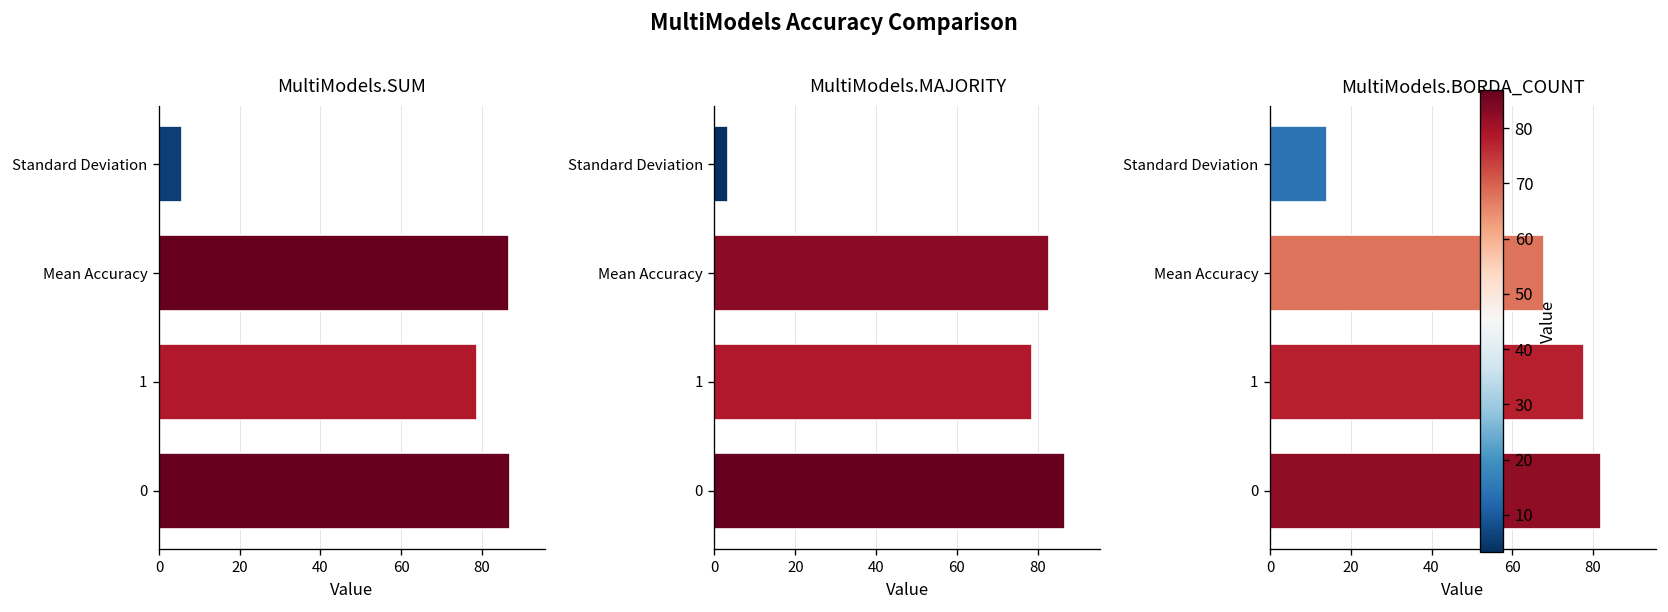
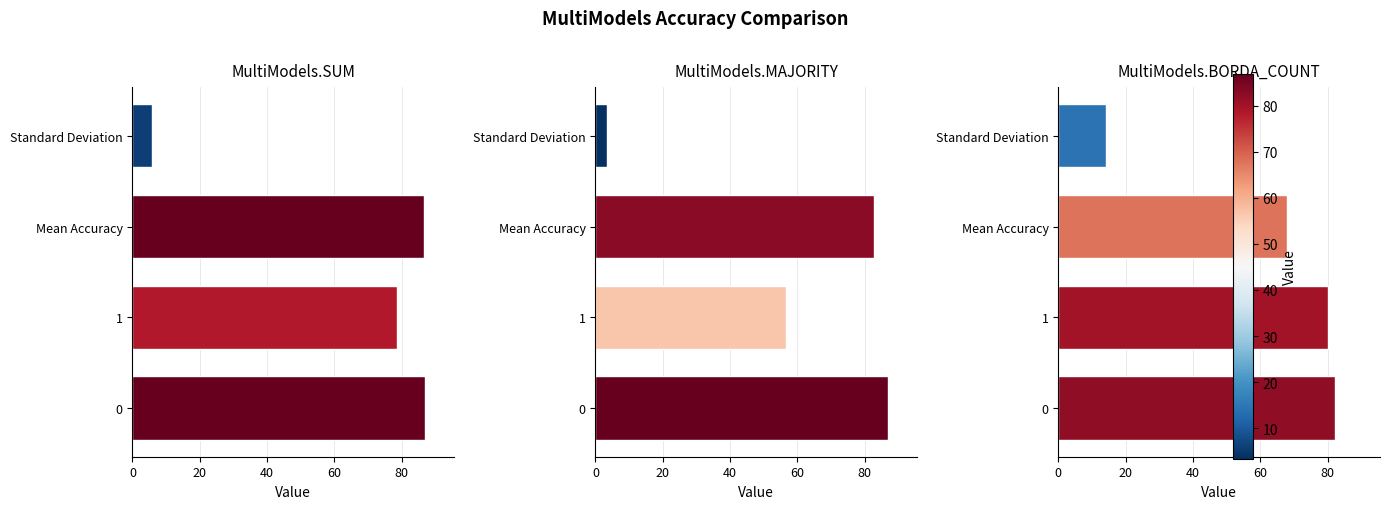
MultiModels.MAJORITY, 1: 79 -> 57
MultiModels.BORDA_COUNT, 1: 78 -> 80
